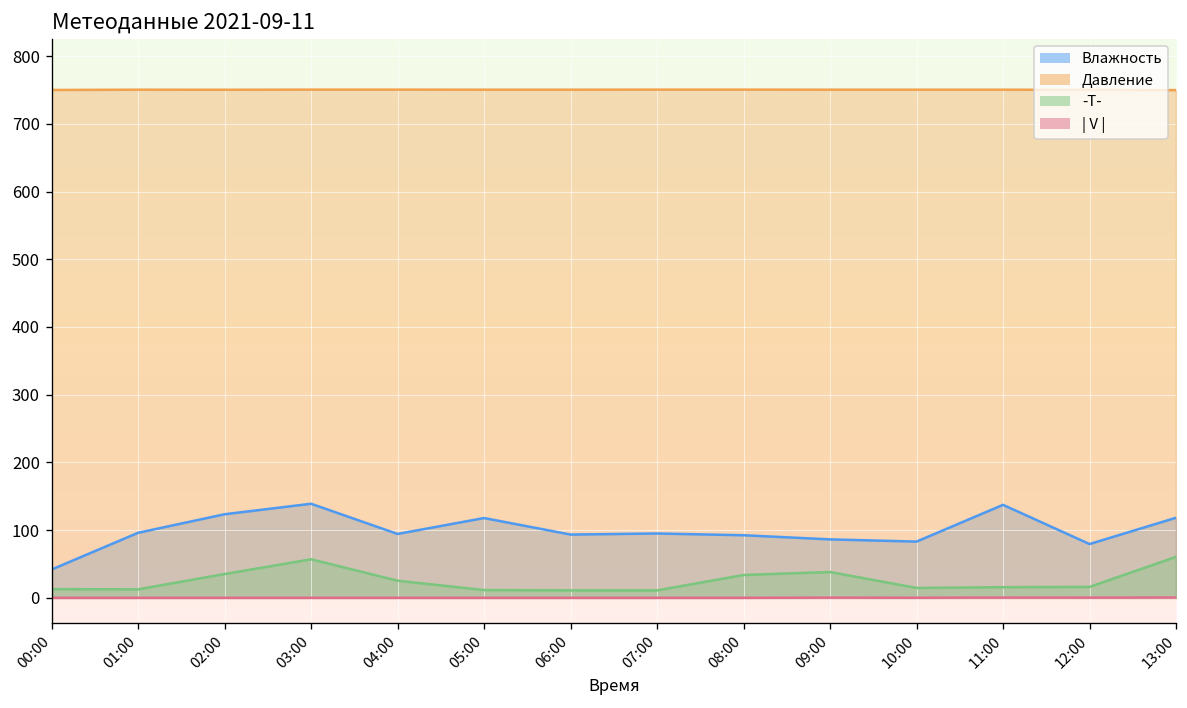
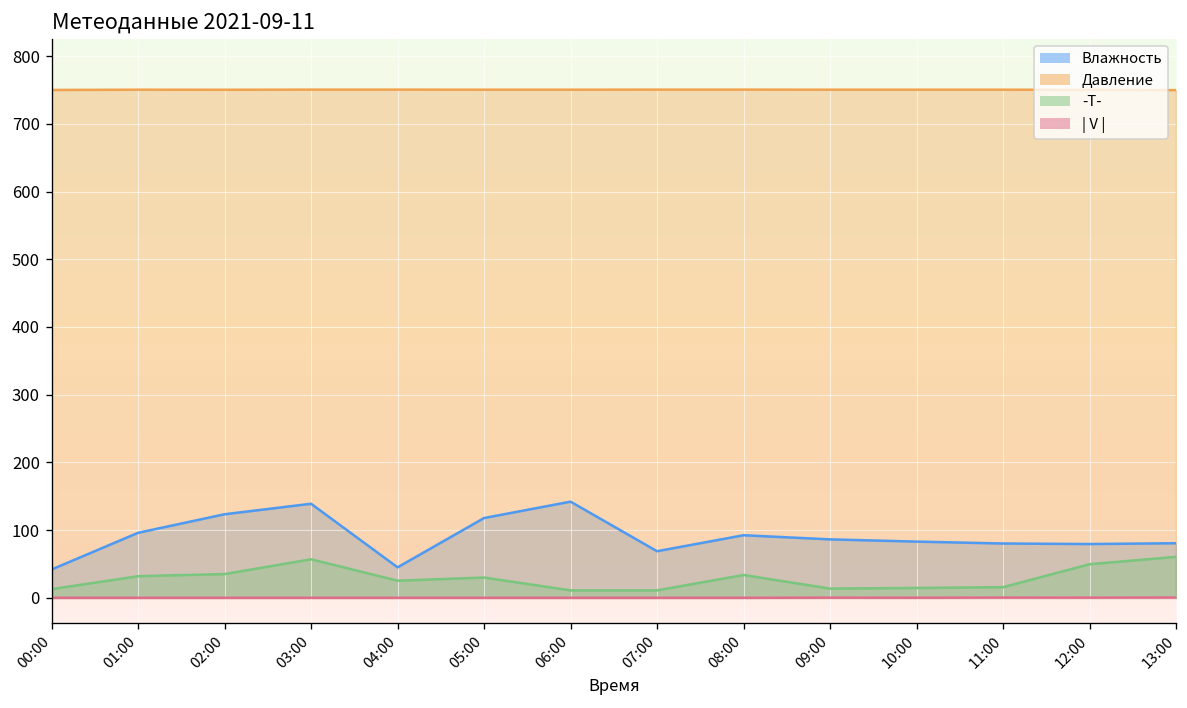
-T-, 01:00: 10 -> 30
Влажность, 04:00: 90 -> 50
-T-, 05:00: 10 -> 30
Влажность, 06:00: 90 -> 140
Влажность, 07:00: 100 -> 70
-T-, 09:00: 40 -> 10
Влажность, 11:00: 140 -> 80
-T-, 12:00: 20 -> 50
Влажность, 13:00: 120 -> 80
